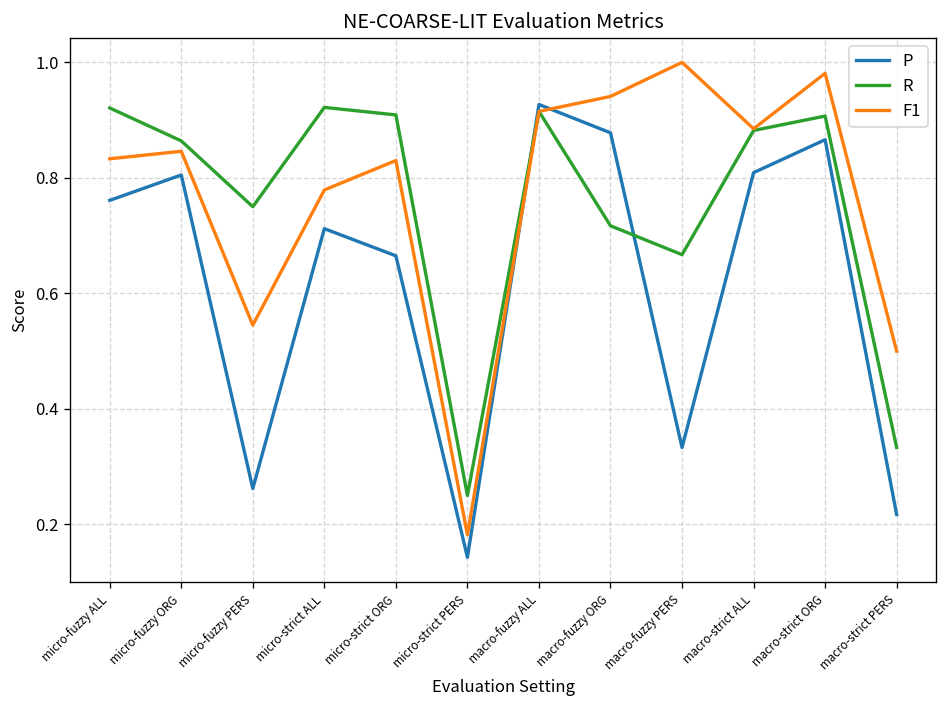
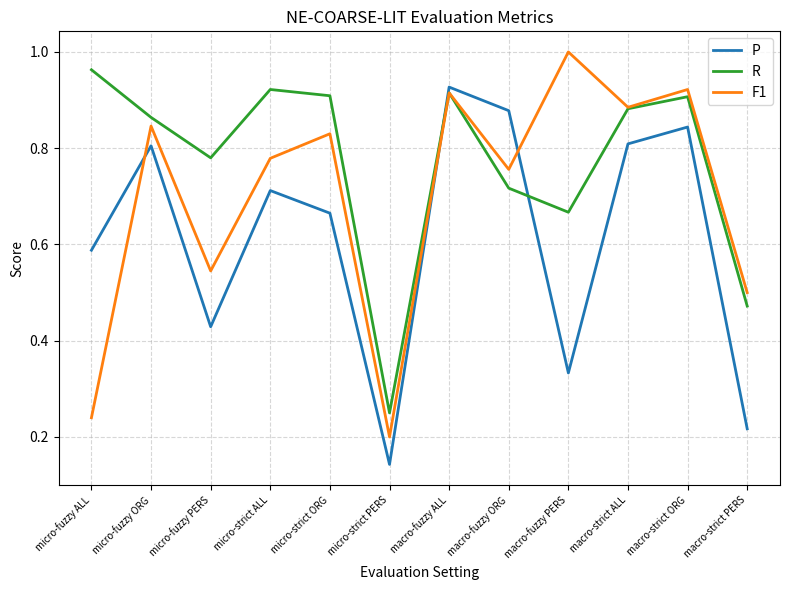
P, micro-fuzzy ALL: 0.76 -> 0.59
R, micro-fuzzy ALL: 0.92 -> 0.96
F1, micro-fuzzy ALL: 0.83 -> 0.24
P, micro-fuzzy PERS: 0.26 -> 0.43
R, micro-fuzzy PERS: 0.75 -> 0.78
F1, micro-strict PERS: 0.18 -> 0.20
F1, macro-fuzzy ORG: 0.94 -> 0.76
P, macro-strict ORG: 0.87 -> 0.84
F1, macro-strict ORG: 0.98 -> 0.92
R, macro-strict PERS: 0.33 -> 0.47
